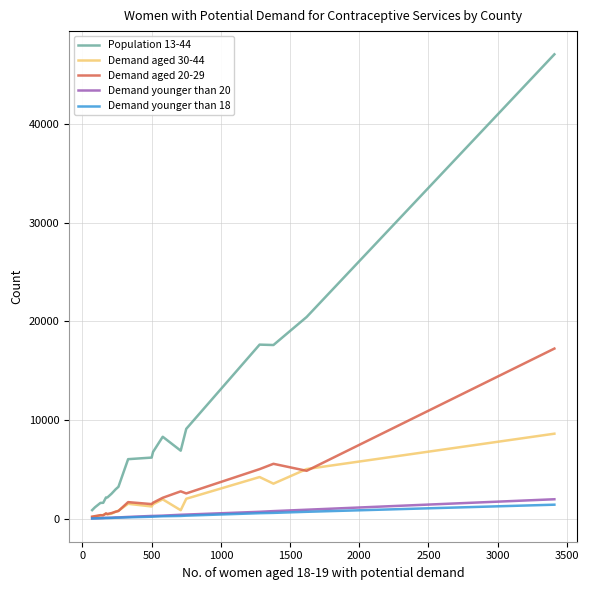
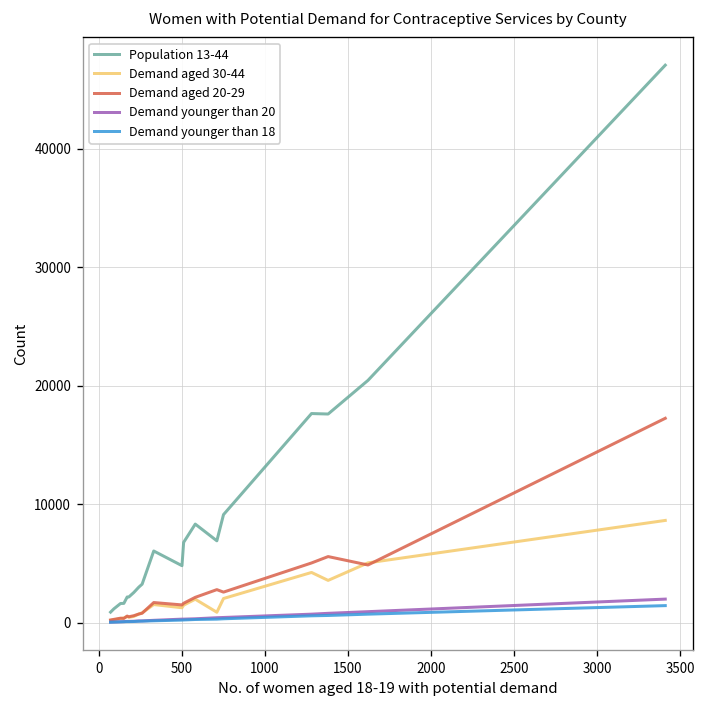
Population 13-44, 500: 6000 -> 5000
